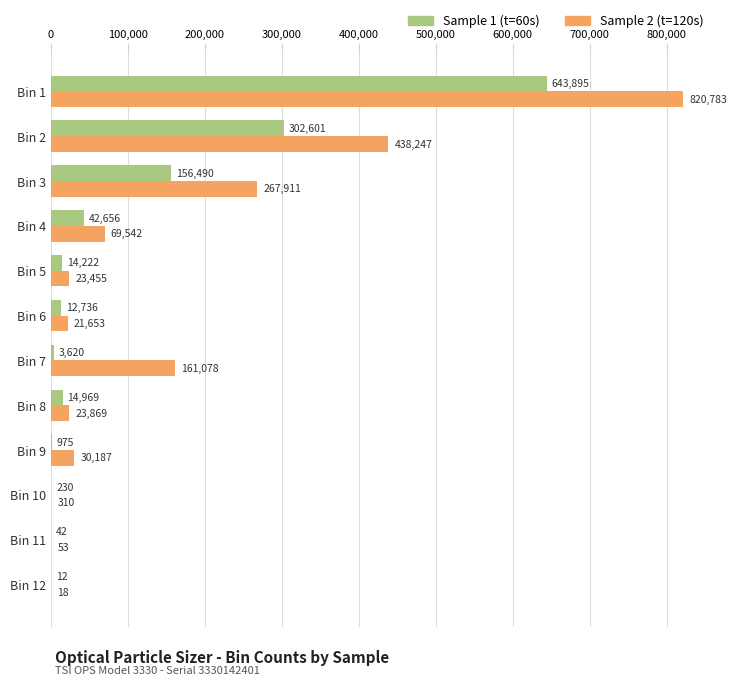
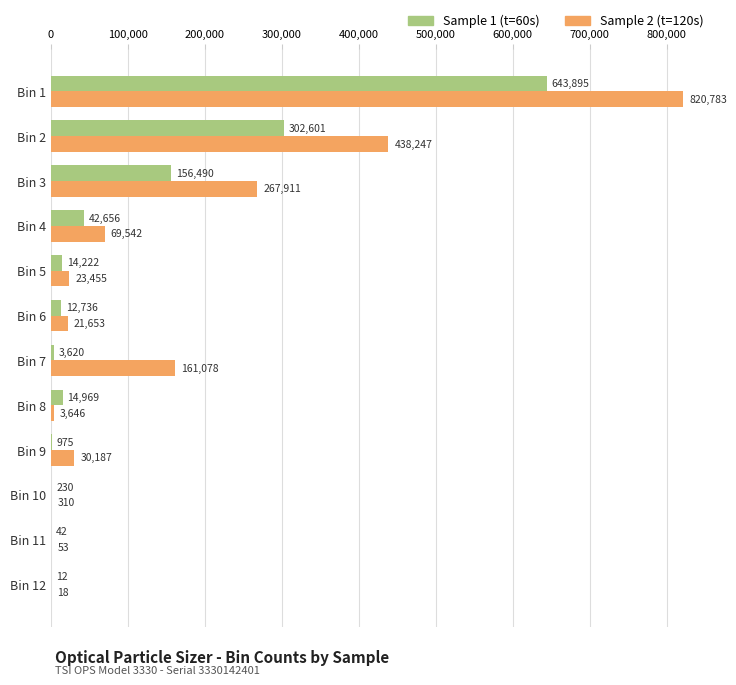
Sample 2 (t=120s), Bin 8: 23,869 -> 3,646
